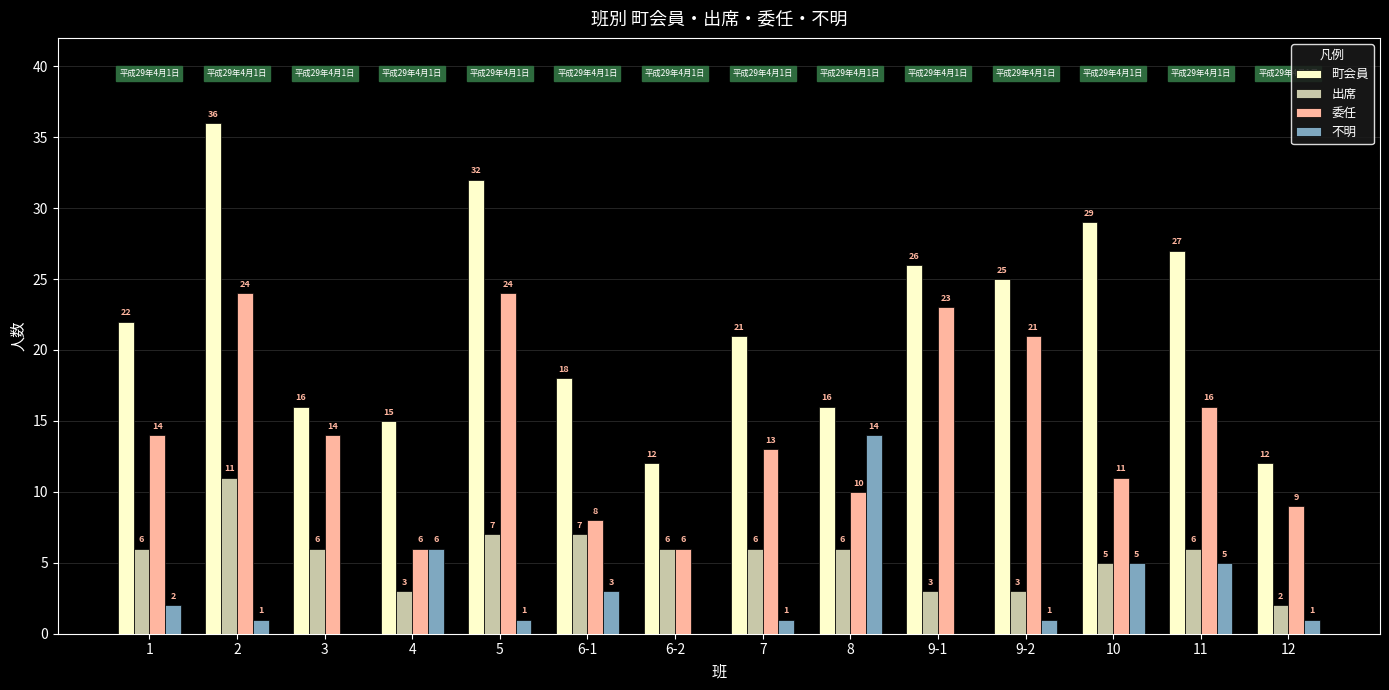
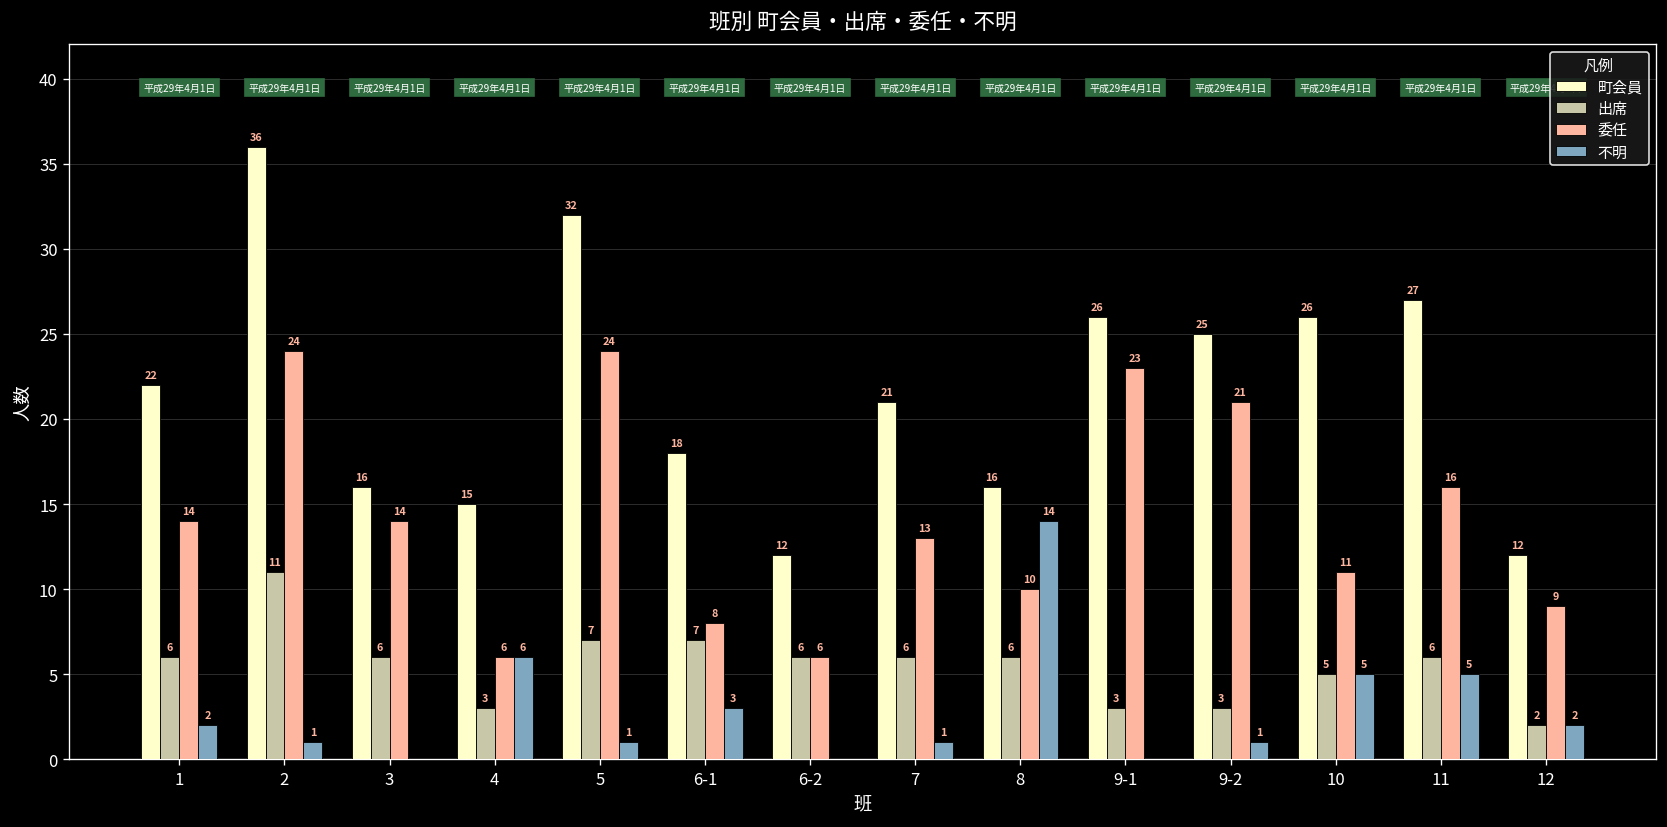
町会員, 10: 29 -> 26
不明, 12: 1 -> 2
